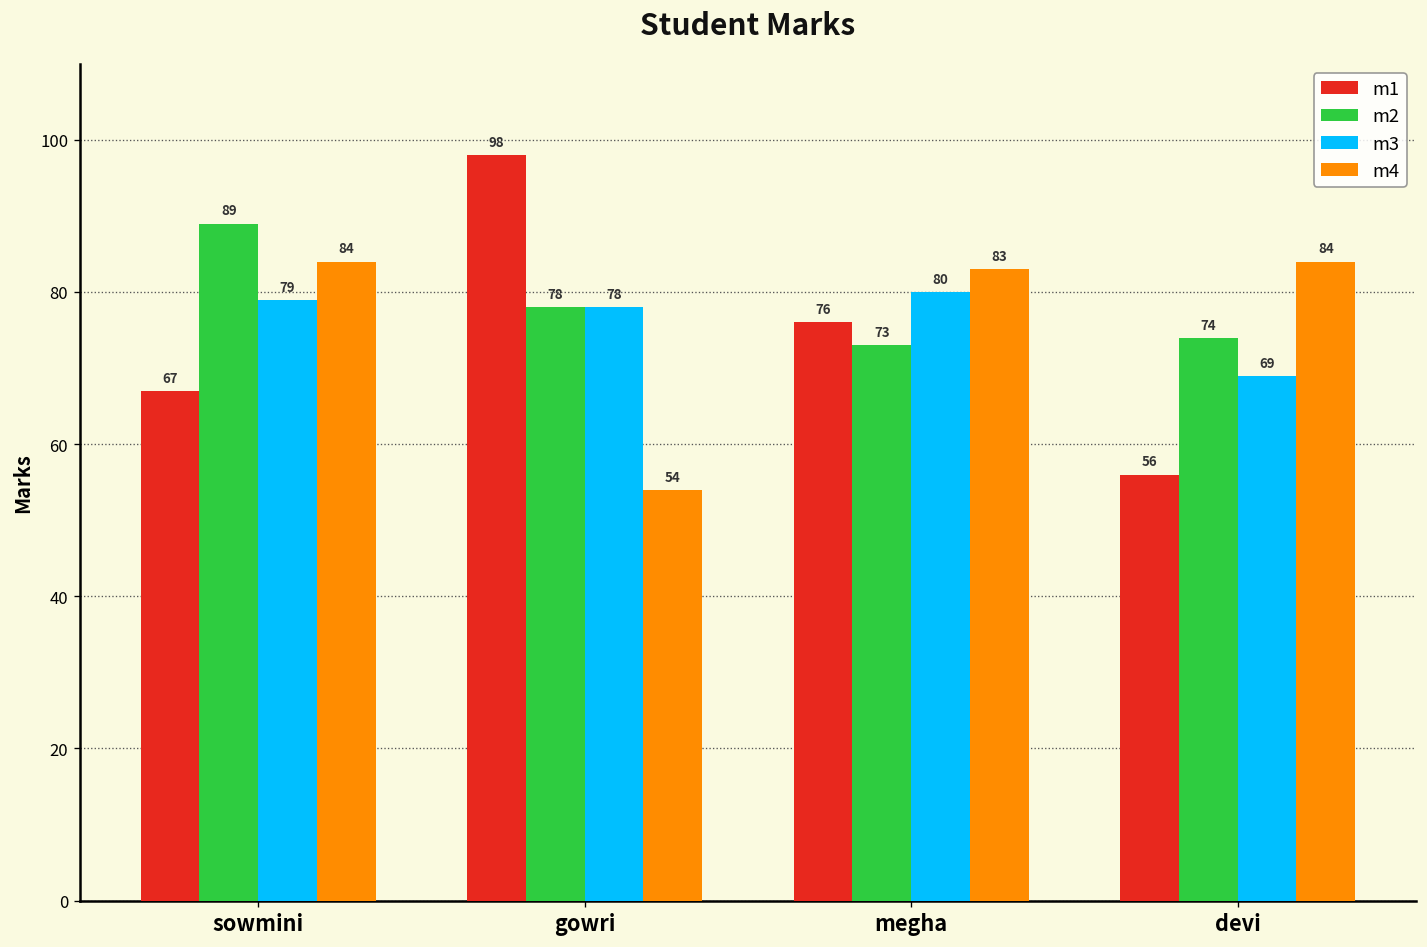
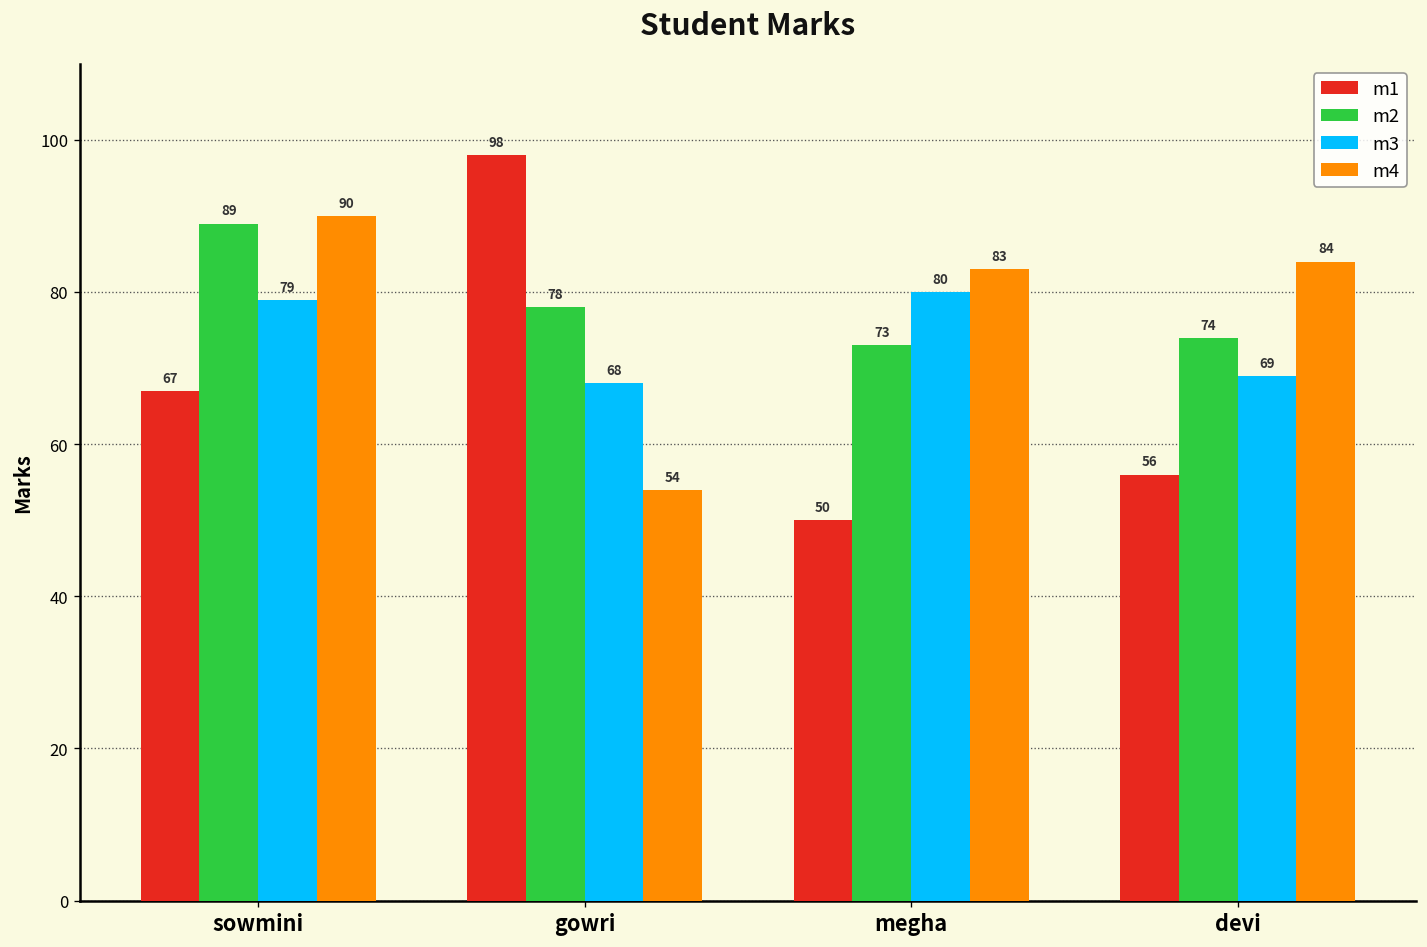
m4, sowmini: 84 -> 90
m3, gowri: 78 -> 68
m1, megha: 76 -> 50
